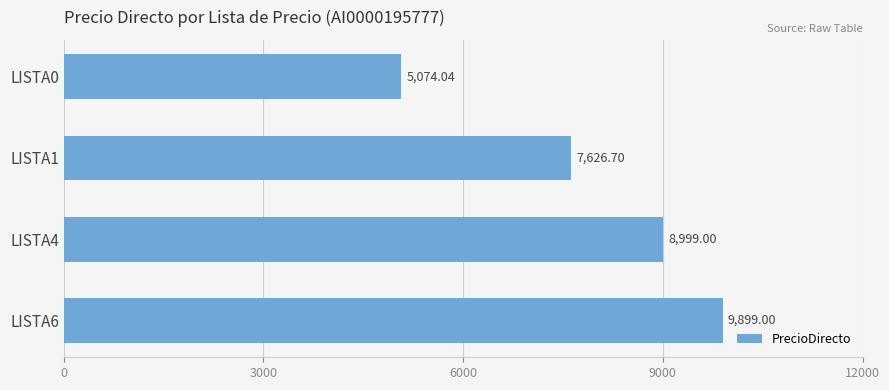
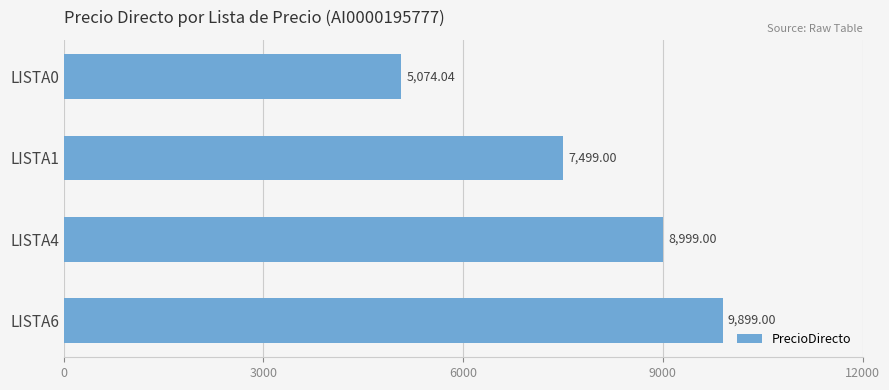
LISTA1: 7,626.70 -> 7,499.00
